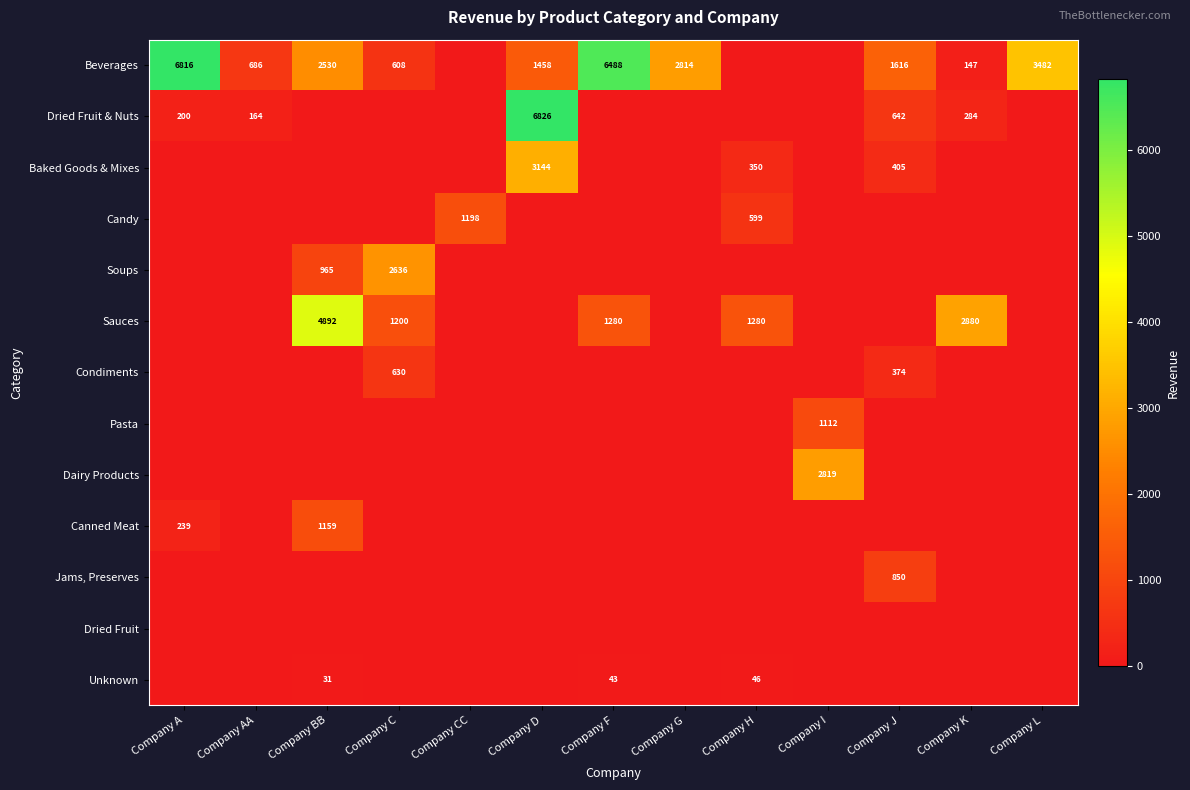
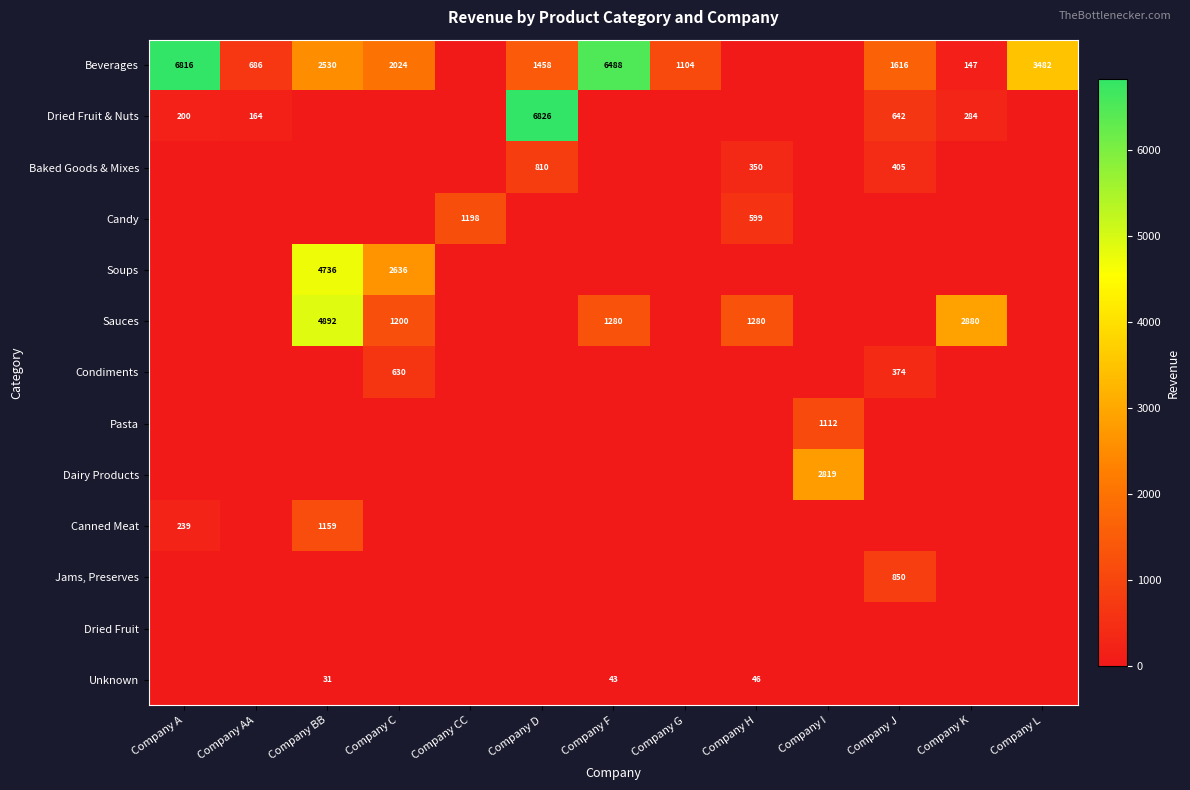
Beverages, Company C: 608 -> 2024
Beverages, Company G: 2814 -> 1104
Baked Goods & Mixes, Company D: 3144 -> 810
Soups, Company BB: 965 -> 4736
